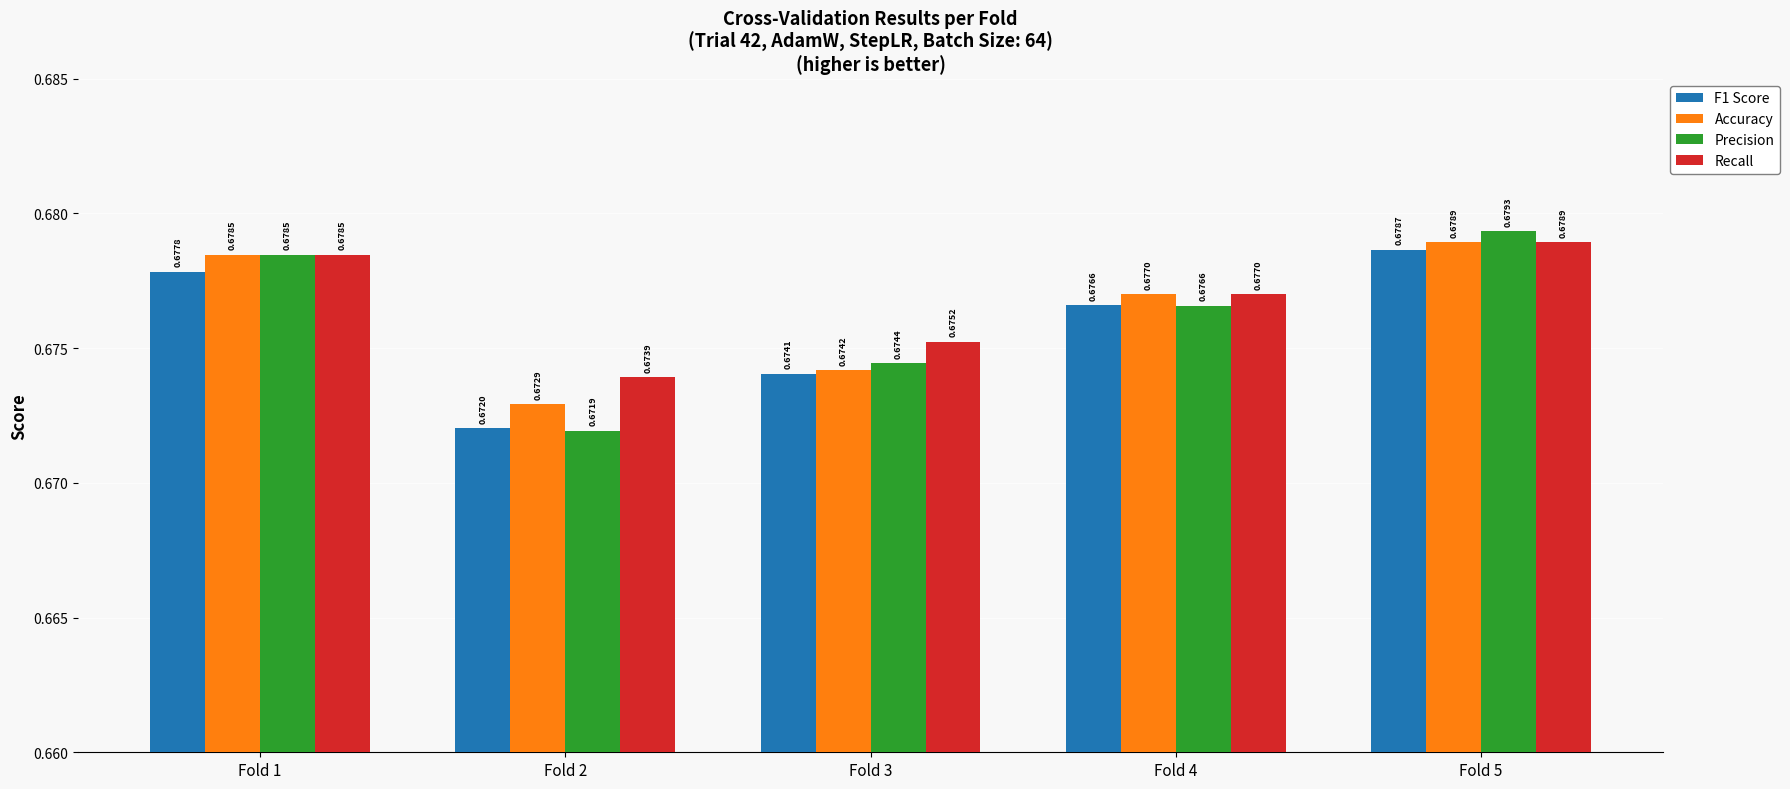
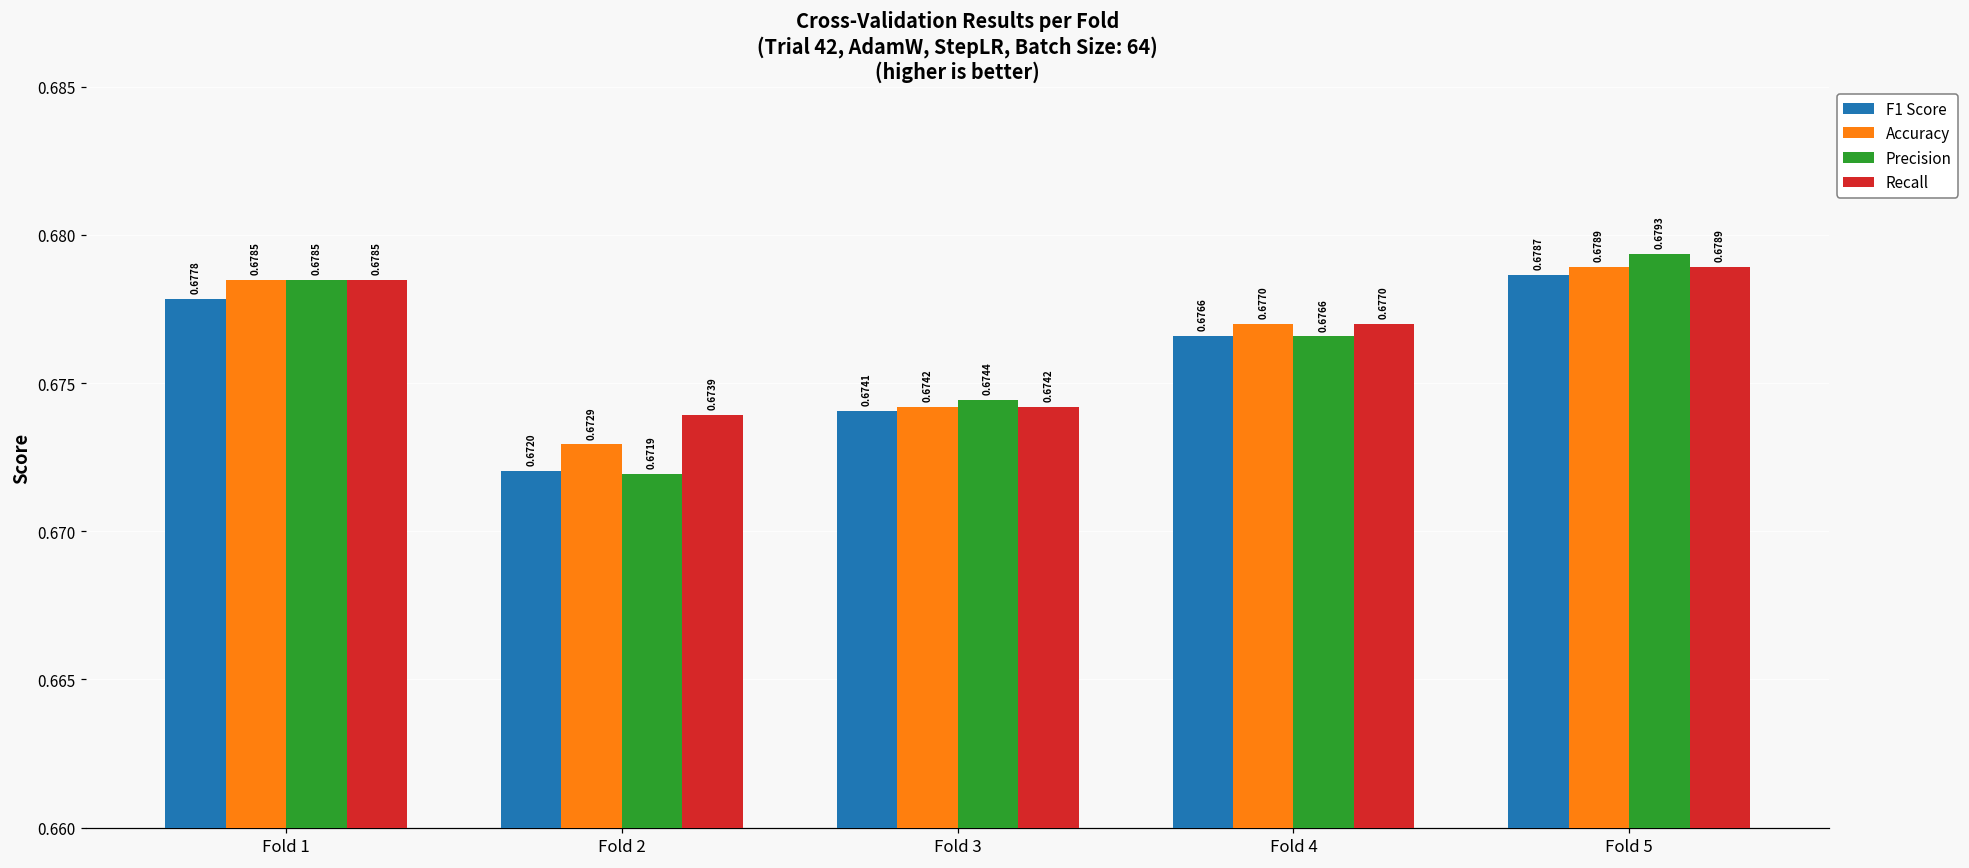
Recall, Fold 3: 0.6752 -> 0.6742
